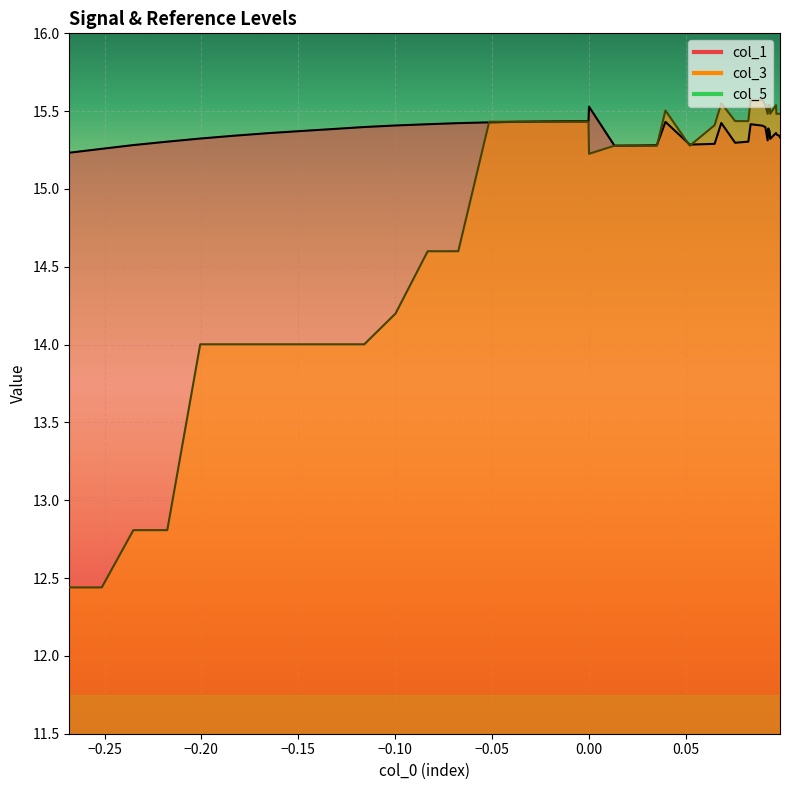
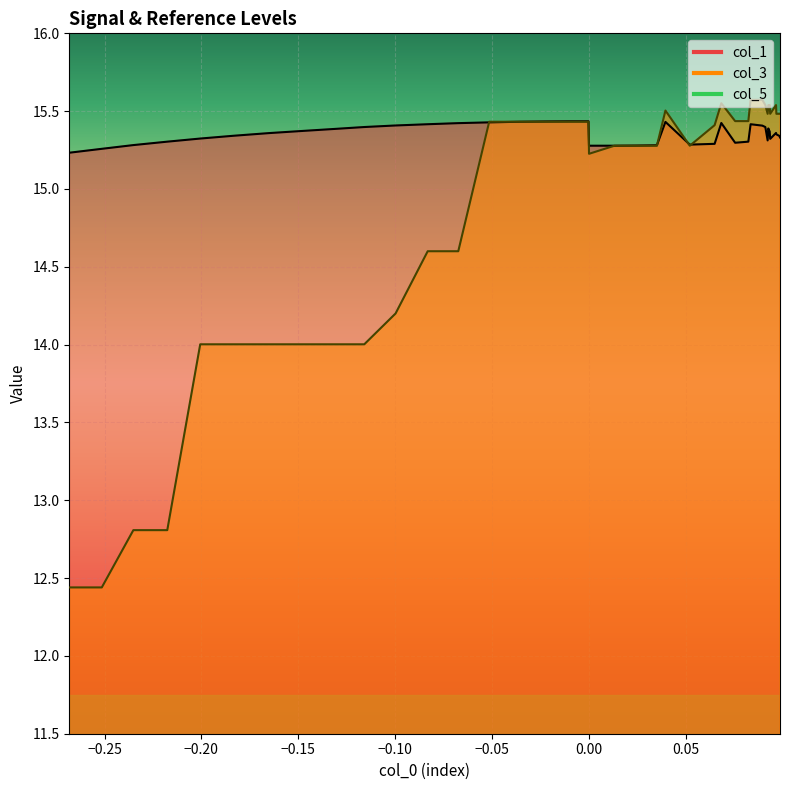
col_1, 0.00: 15.53 -> 15.28
